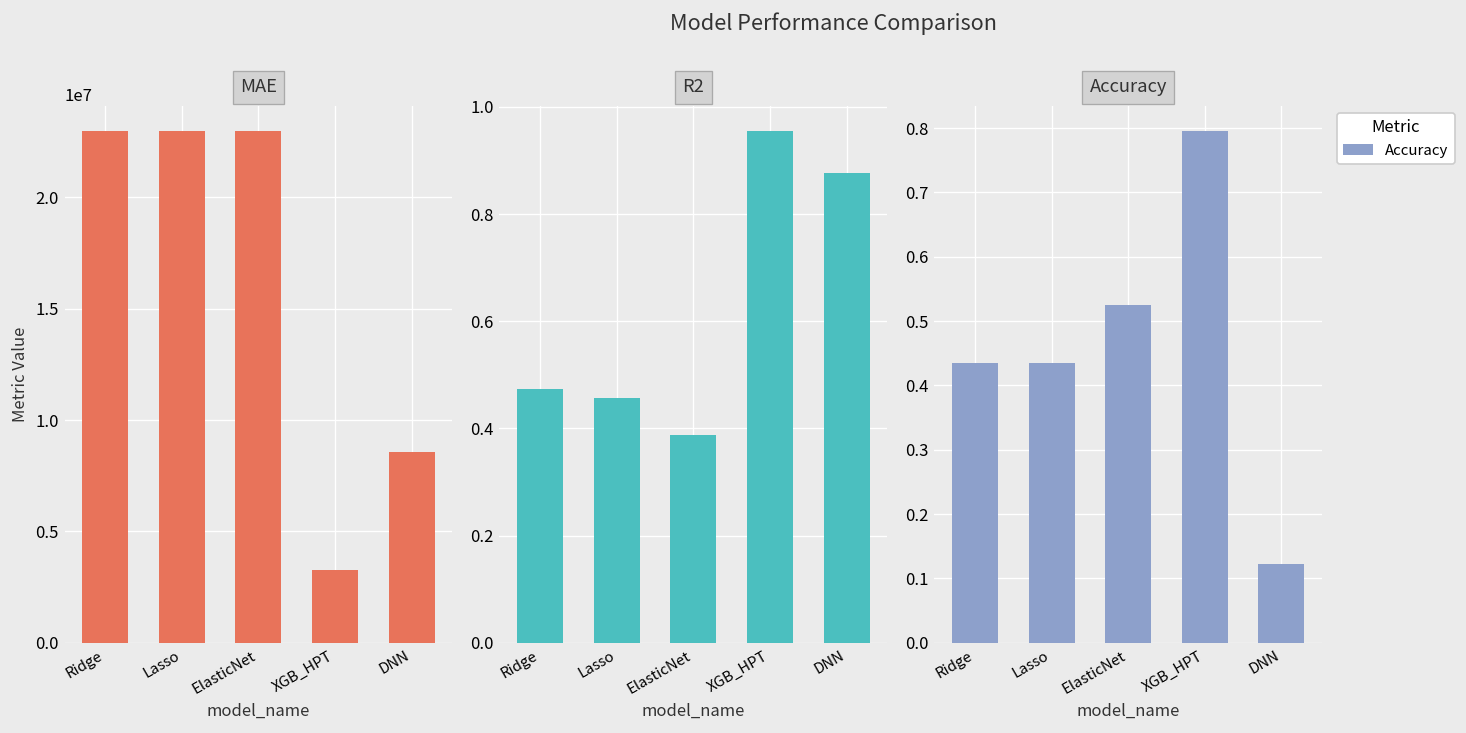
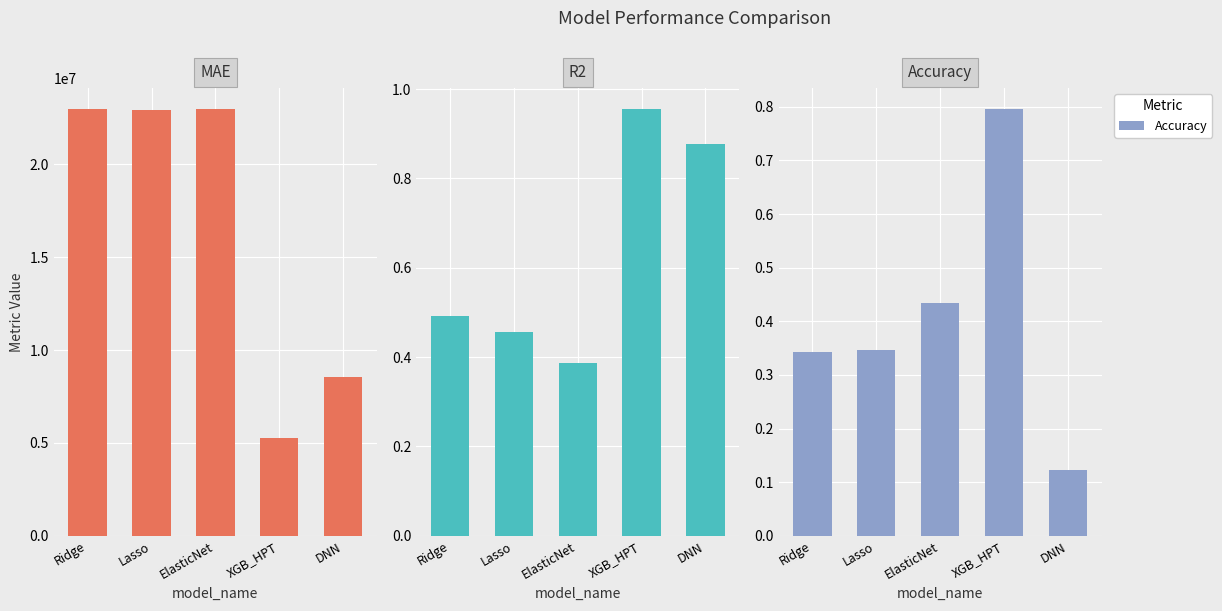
MAE, XGB_HPT: 3300000 -> 5300000
R2, Ridge: 0.47 -> 0.49
Accuracy, Ridge: 0.43 -> 0.34
Accuracy, Lasso: 0.43 -> 0.35
Accuracy, ElasticNet: 0.52 -> 0.43
